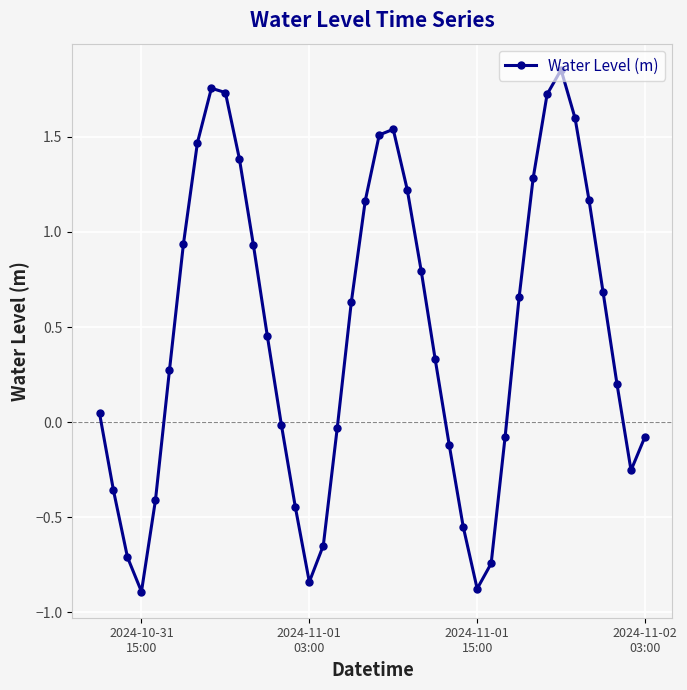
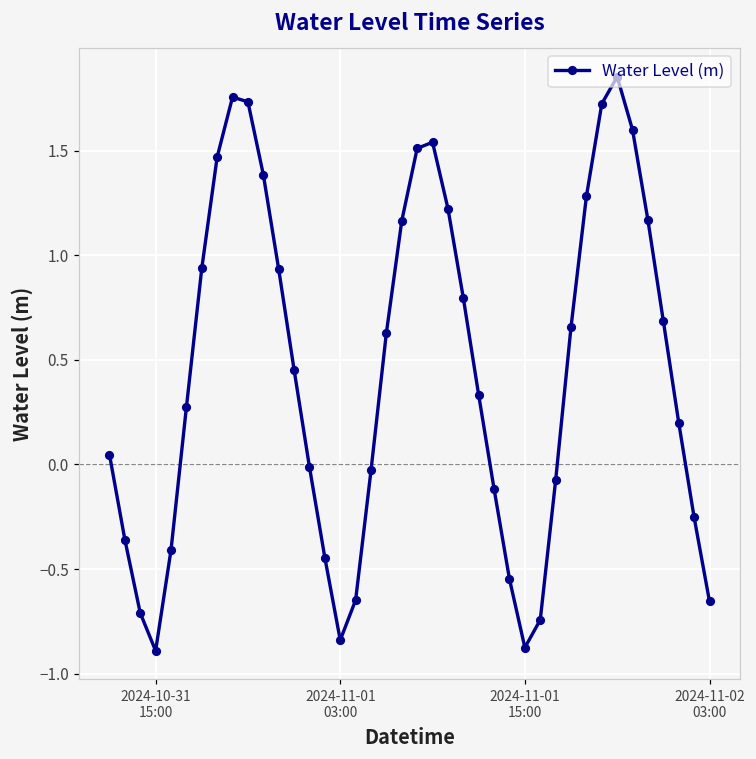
2024-11-02 03:00: -0.08 -> -0.65
